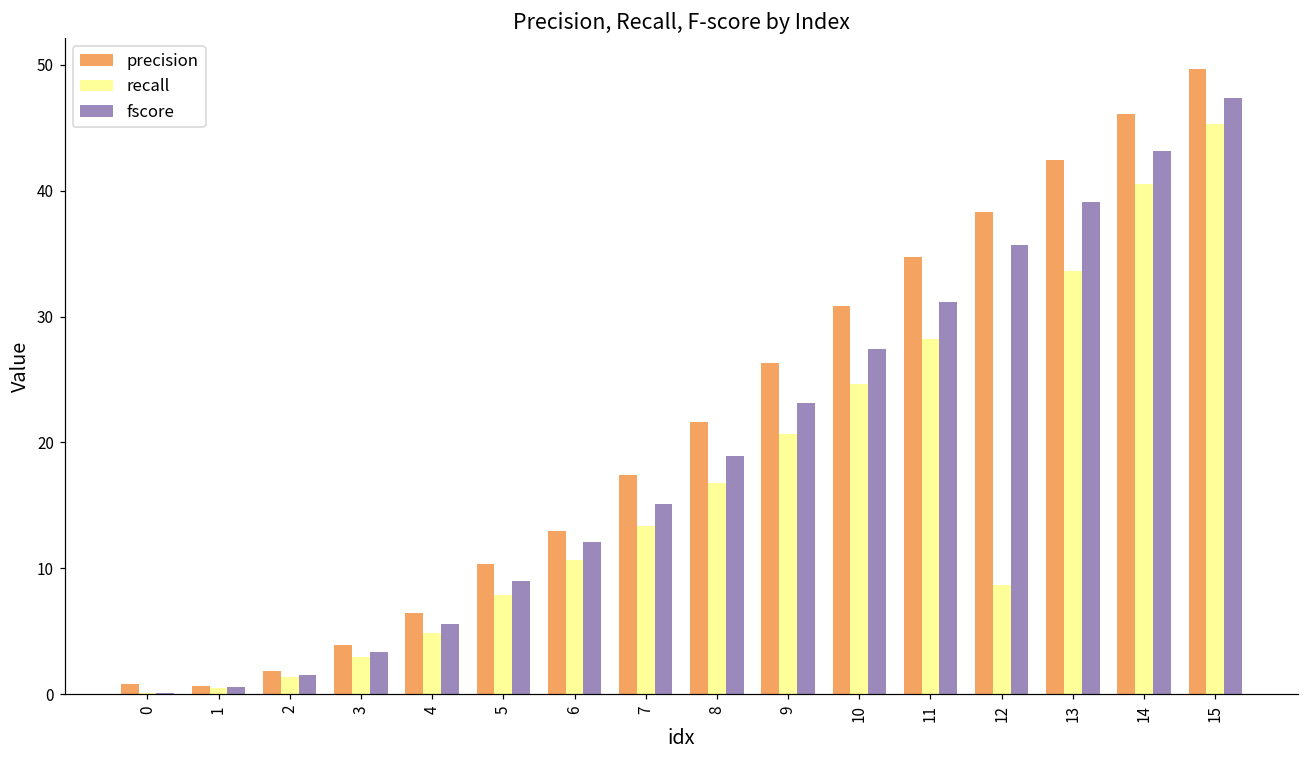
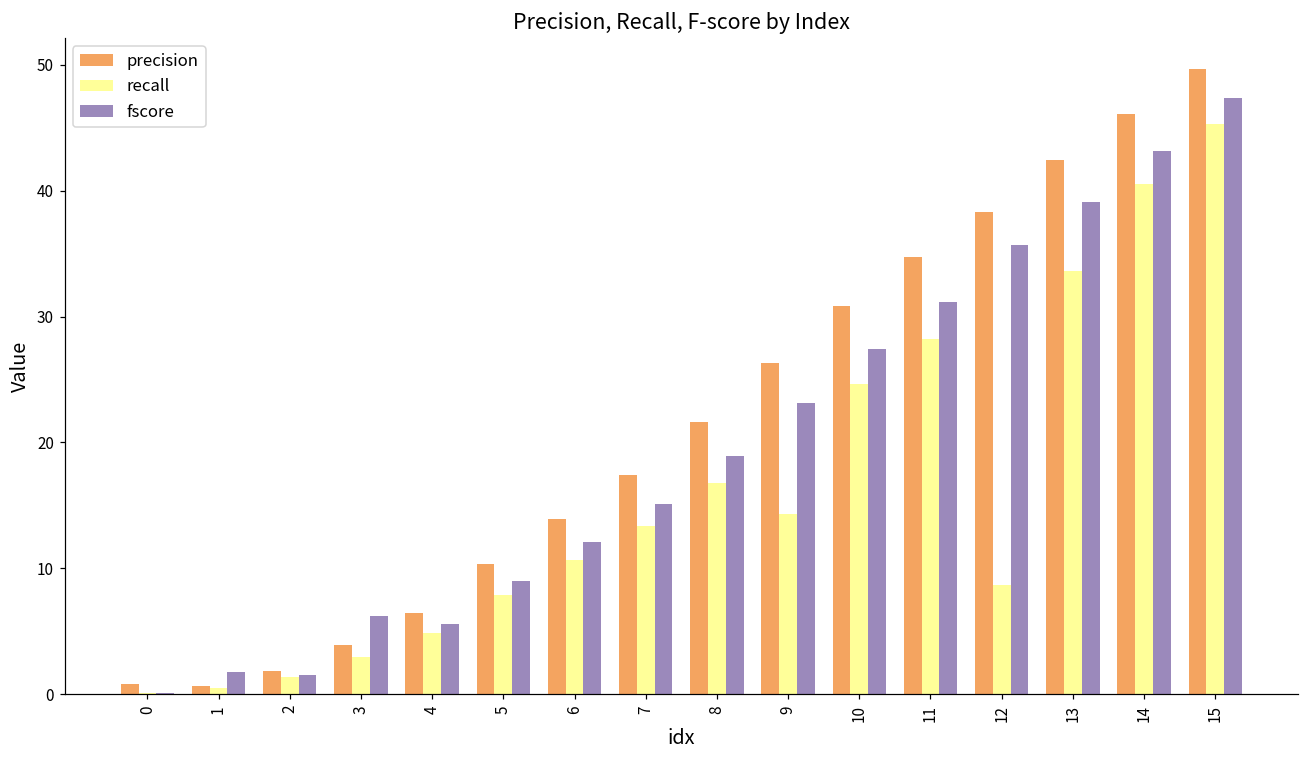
fscore, 1: 0.6 -> 1.8
fscore, 3: 3.4 -> 6.2
precision, 6: 13.0 -> 13.9
recall, 9: 20.7 -> 14.3
